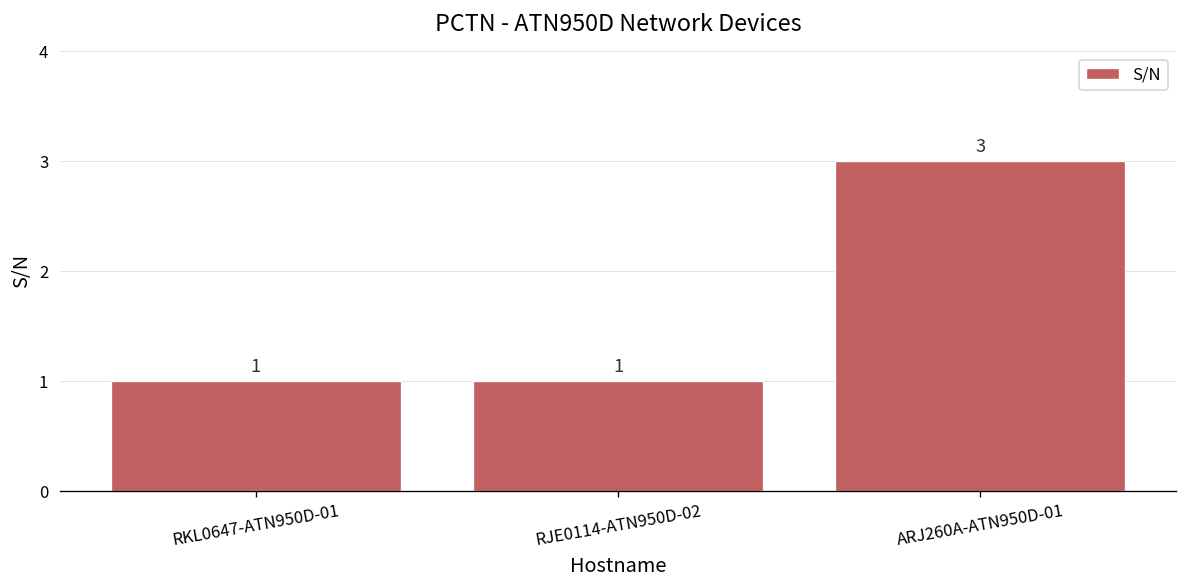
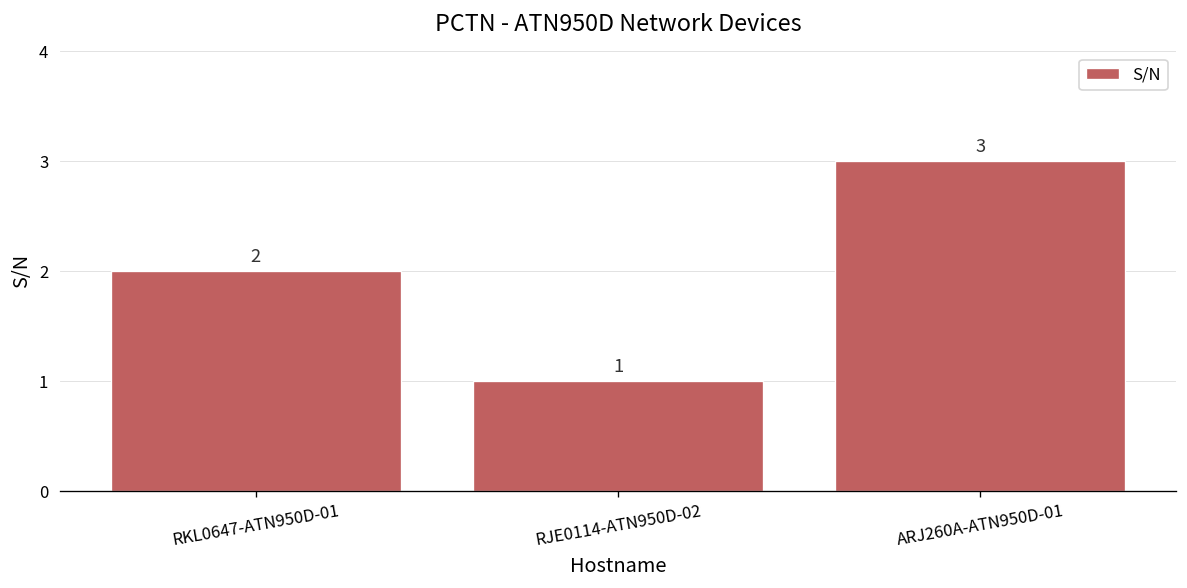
RKL0647-ATN950D-01: 1 -> 2
